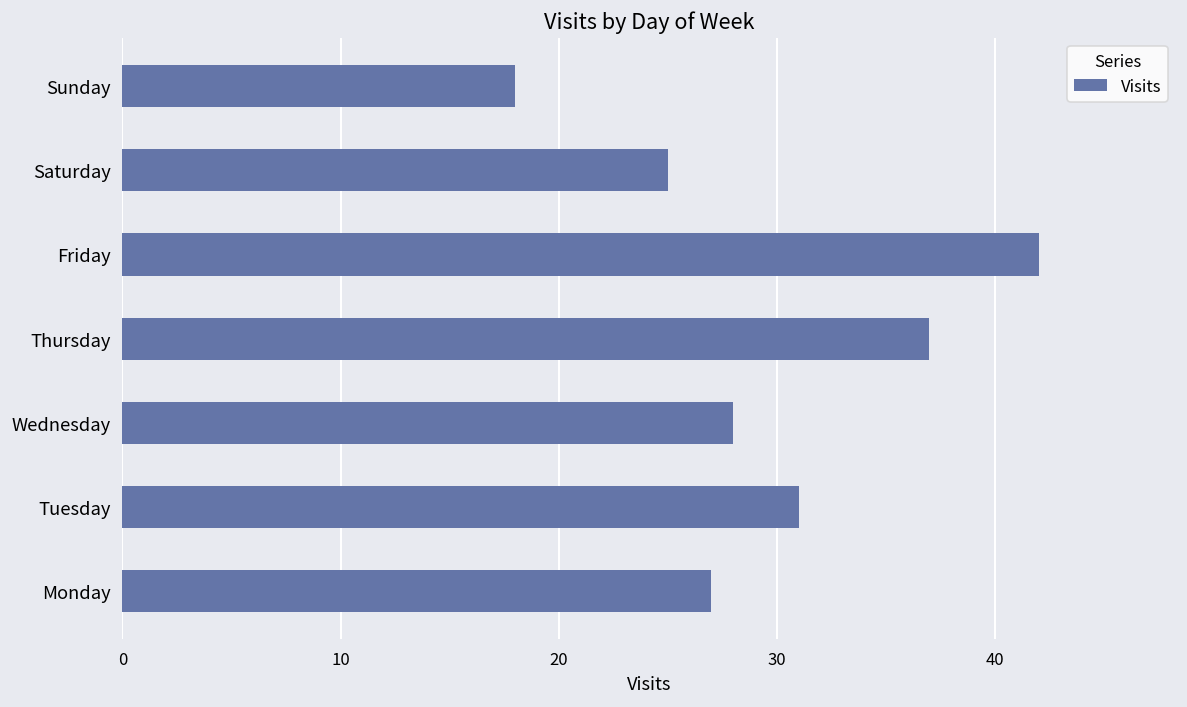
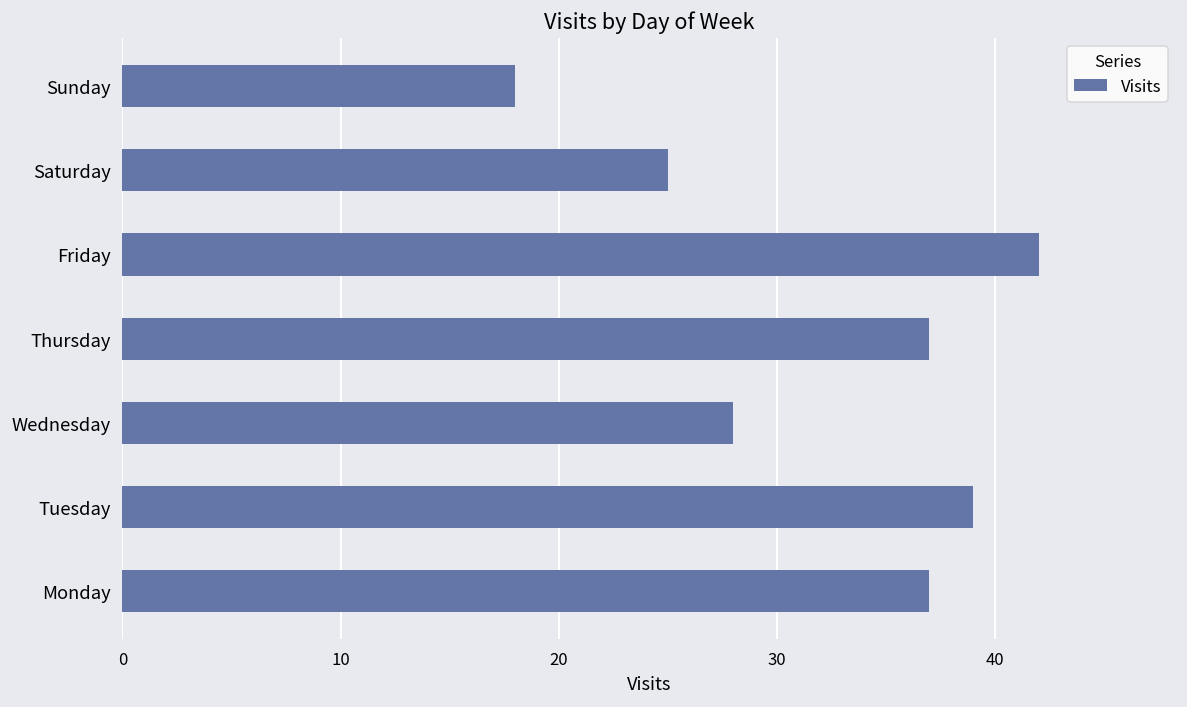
Tuesday: 31 -> 39
Monday: 27 -> 37
